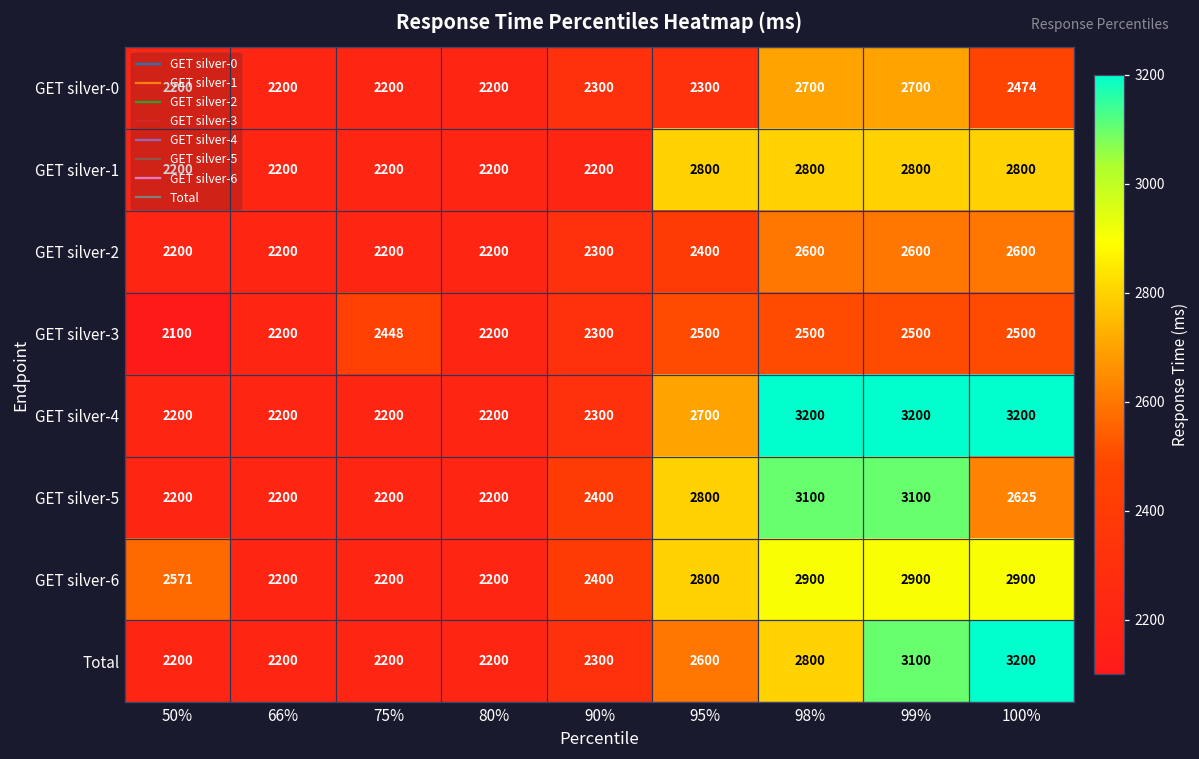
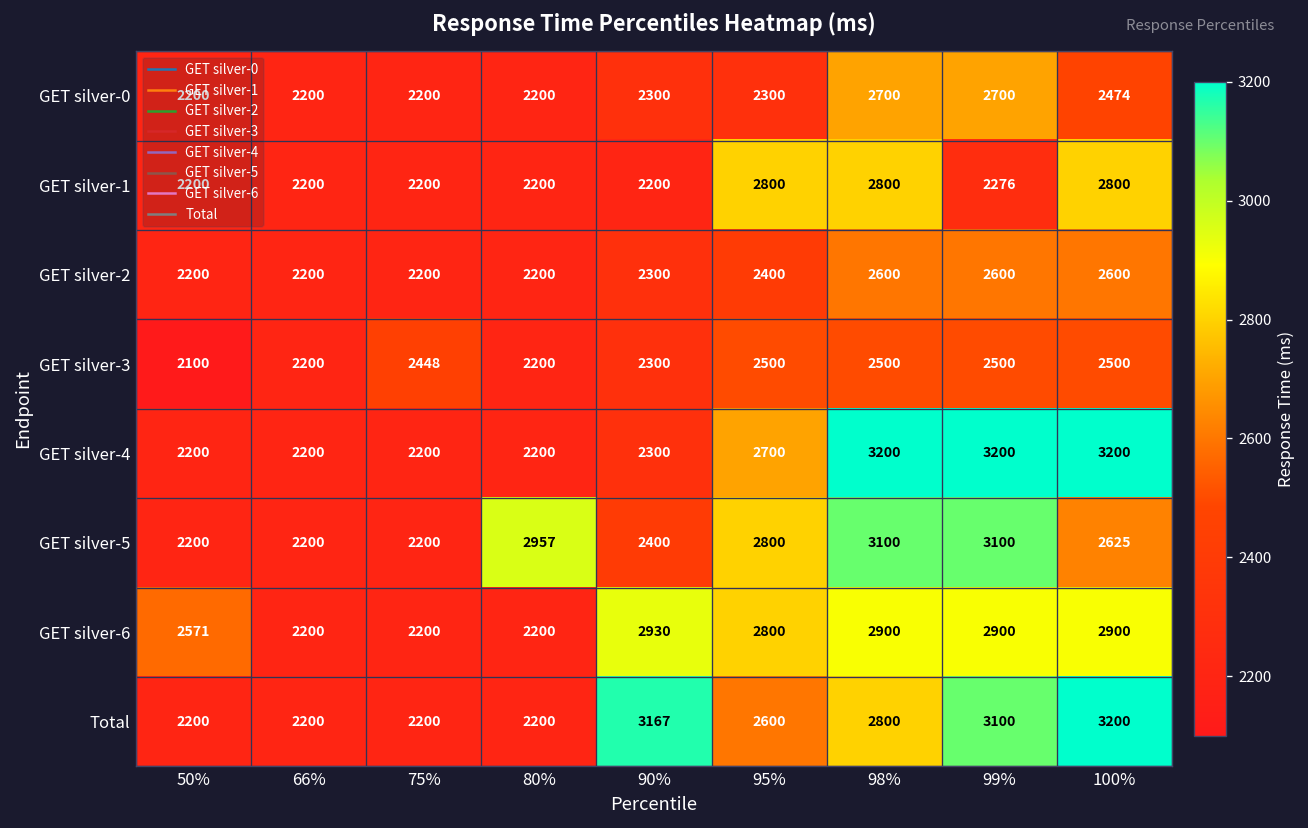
GET silver-1, 99%: 2800 -> 2276
GET silver-5, 80%: 2200 -> 2957
GET silver-6, 90%: 2400 -> 2930
Total, 90%: 2300 -> 3167
